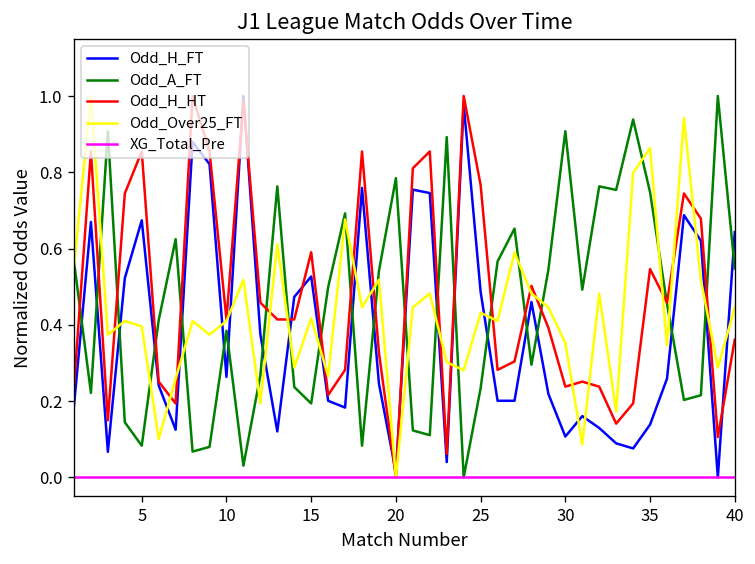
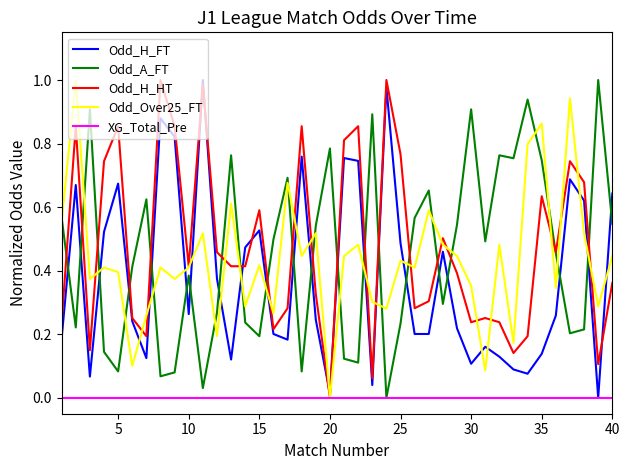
Odd_H_HT, 35: 0.55 -> 0.63
